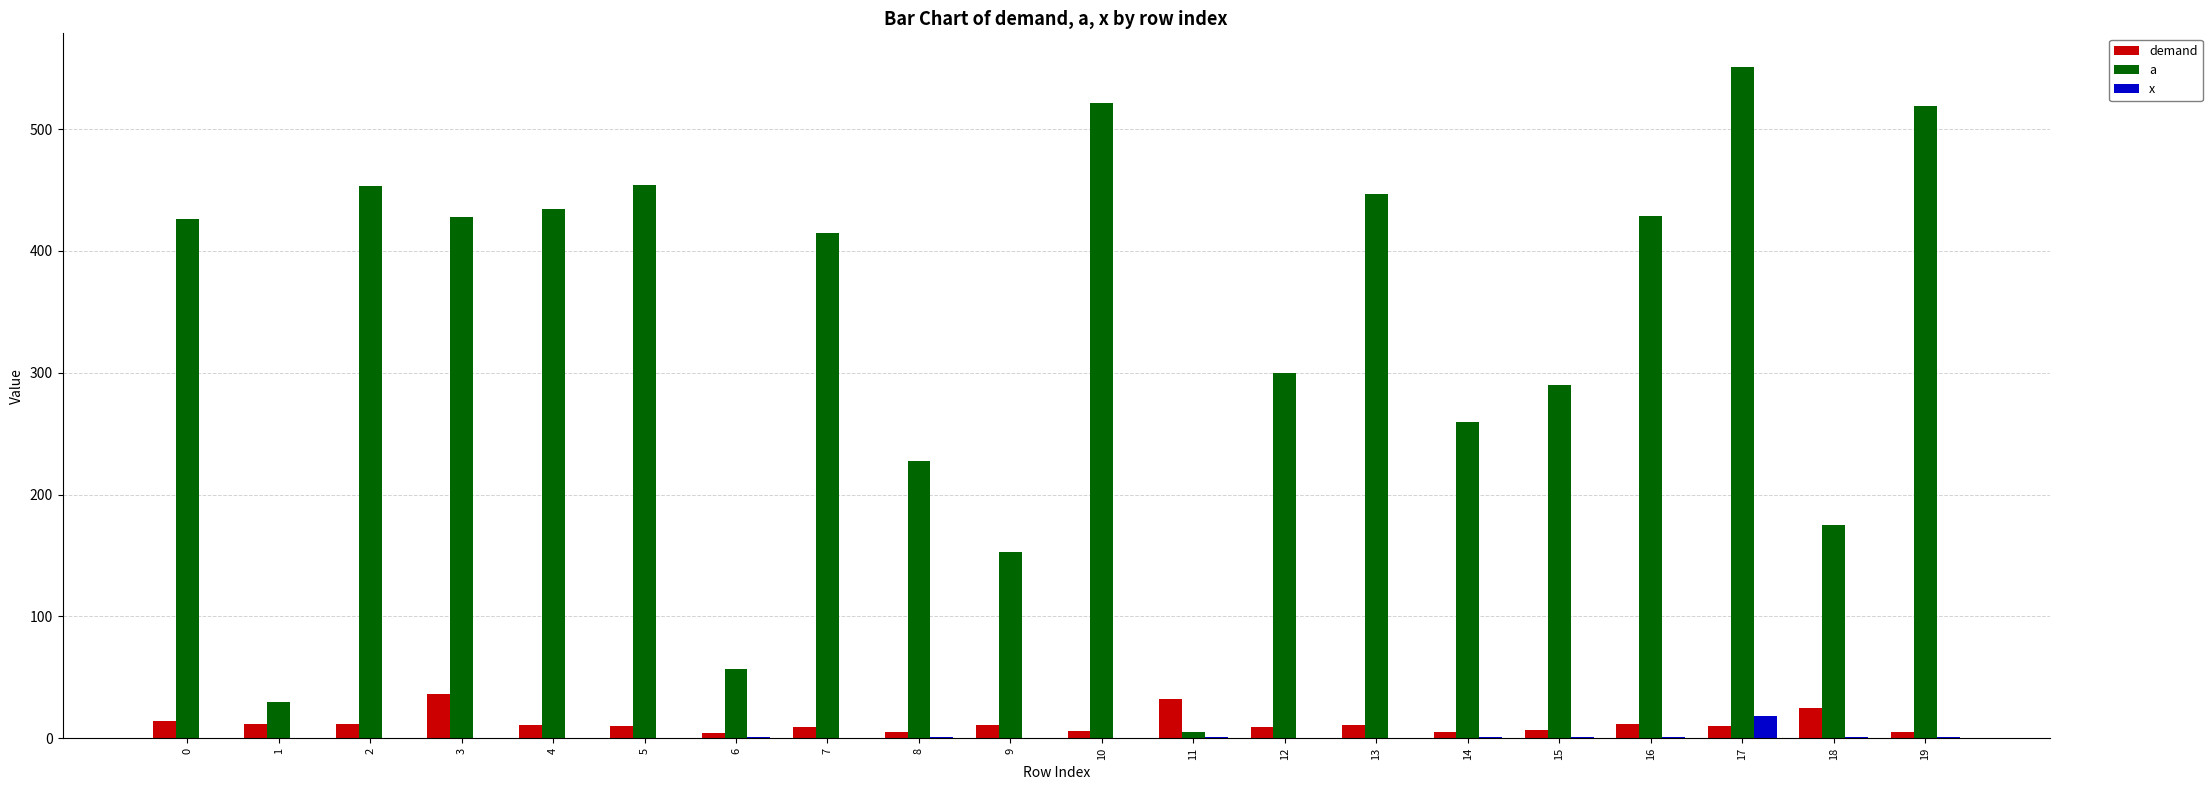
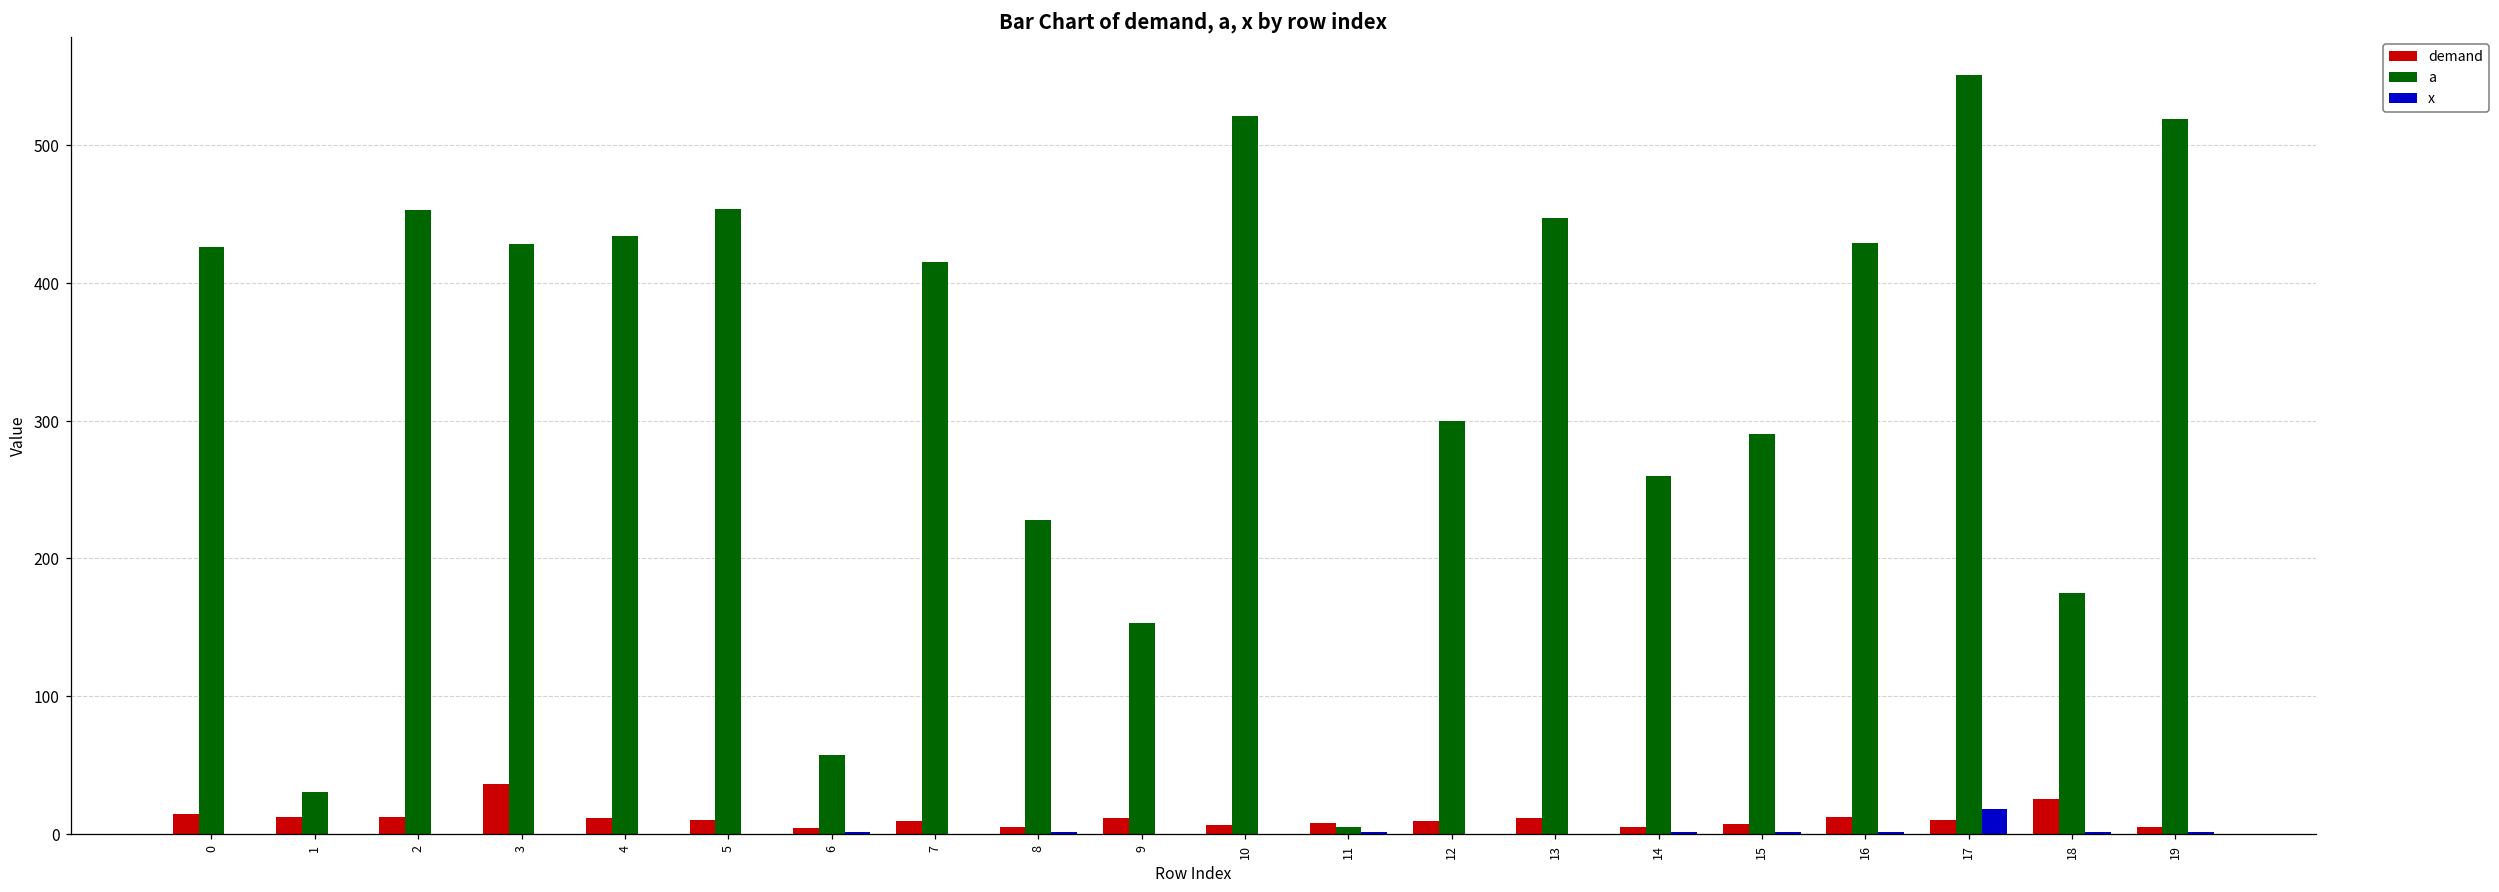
demand, 11: 32 -> 8
